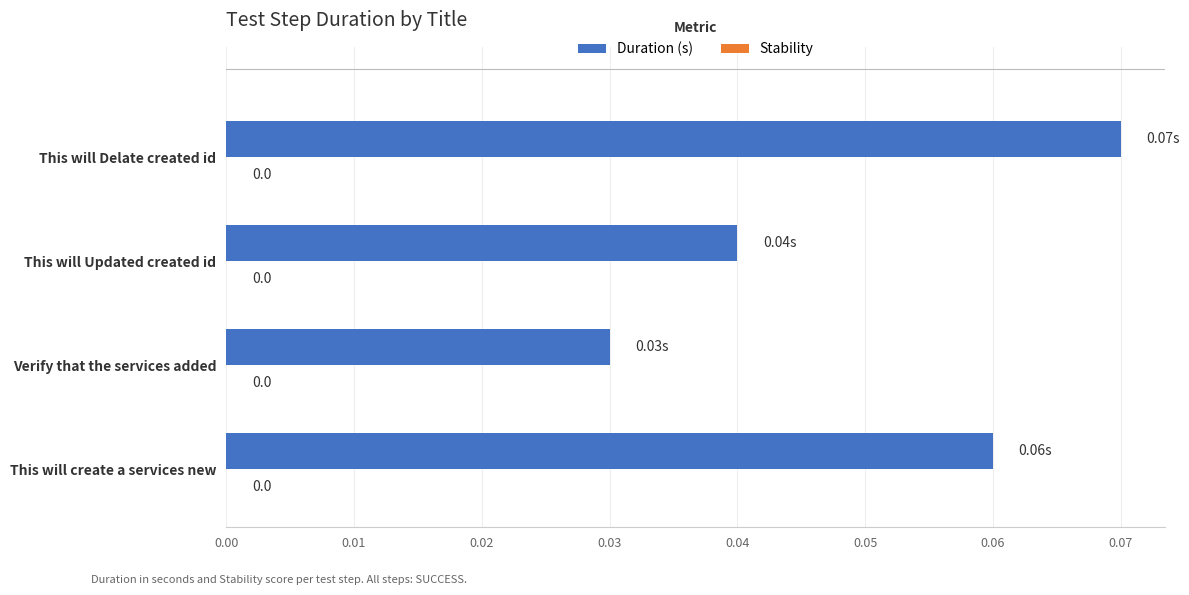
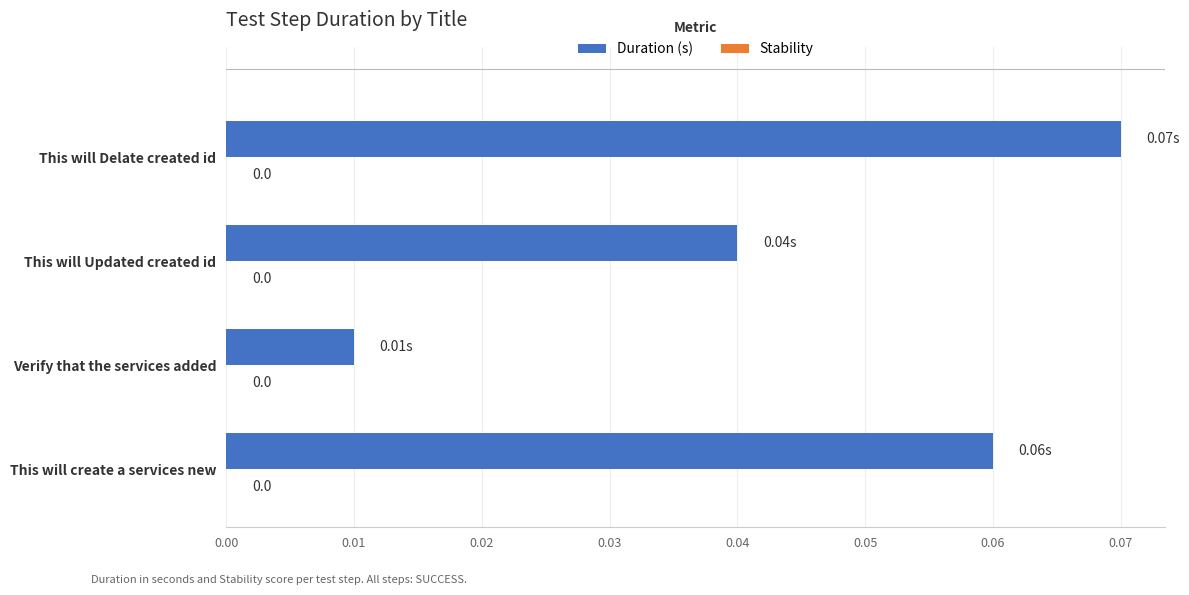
Duration (s), Verify that the services added: 0.03s -> 0.01s
